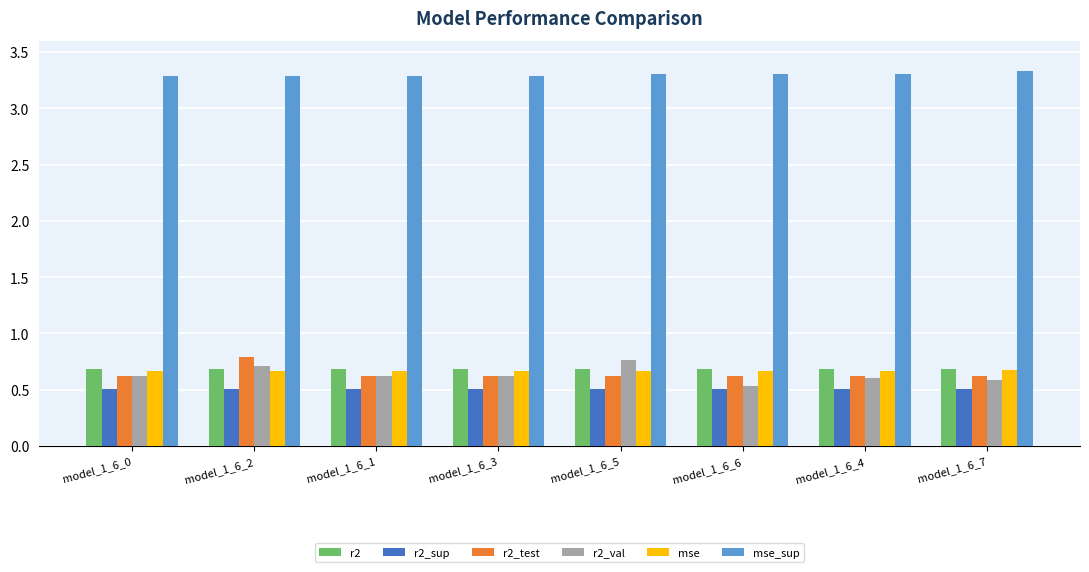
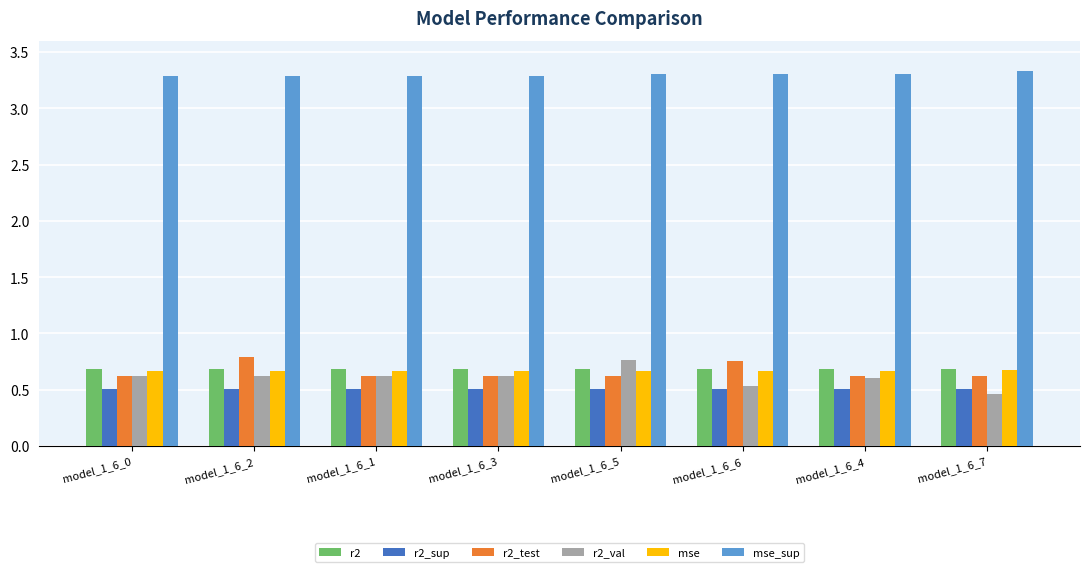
r2_val, model_1_6_2: 0.71 -> 0.62
r2_test, model_1_6_6: 0.62 -> 0.75
r2_val, model_1_6_7: 0.59 -> 0.46
